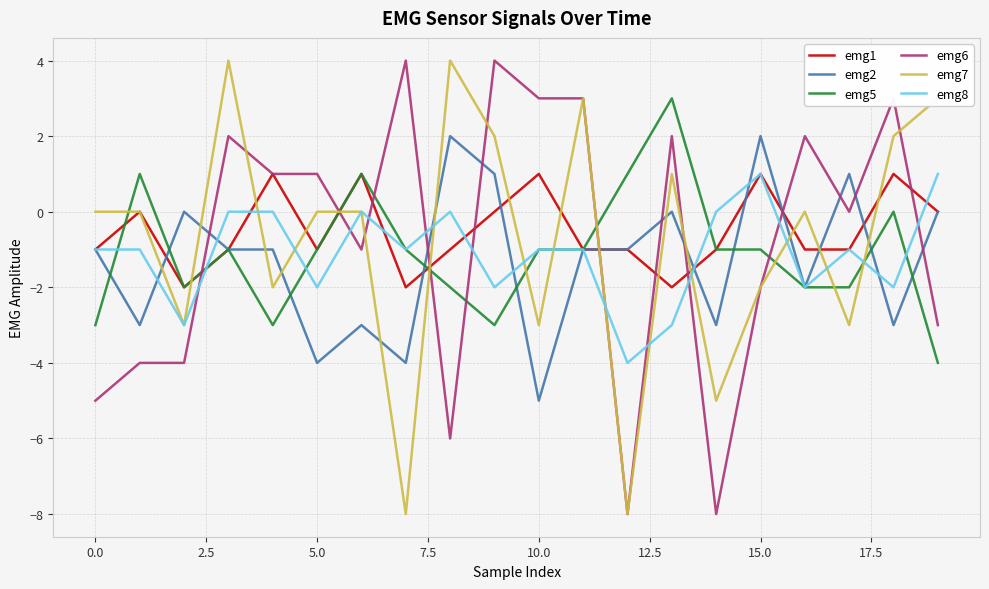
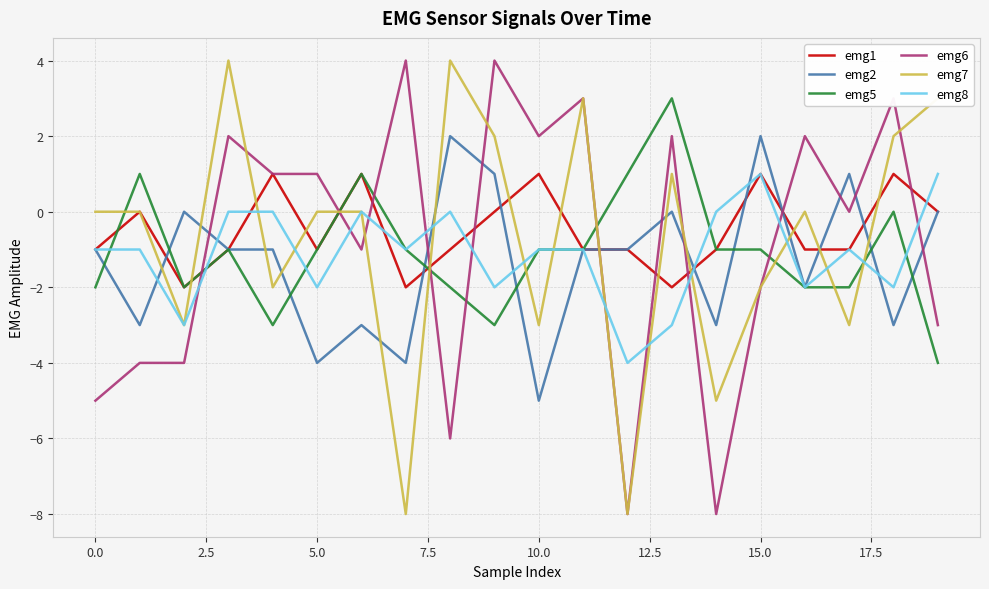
emg5, 0.0: -3 -> -2
emg6, 10.0: 3 -> 2
